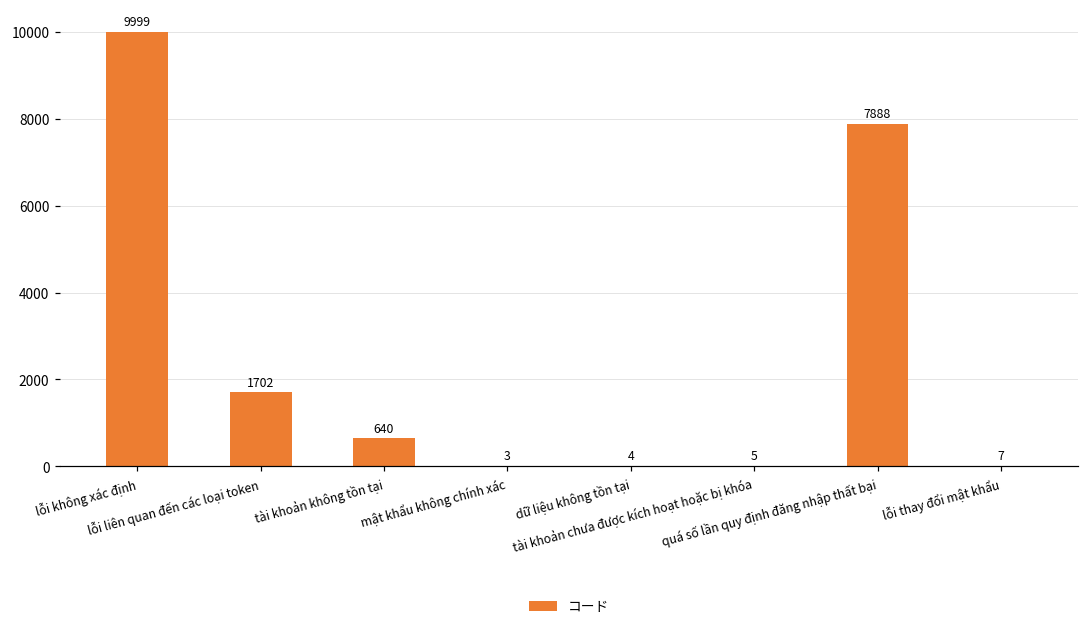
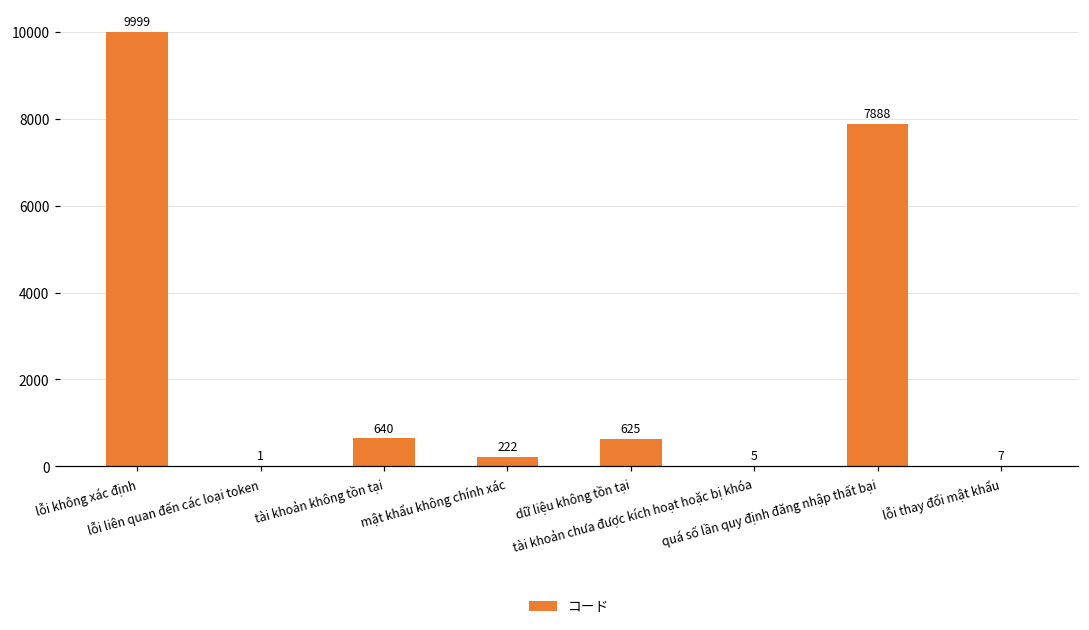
lỗi liên quan đến các loại token: 1702 -> 1
mật khẩu không chính xác: 3 -> 222
dữ liệu không tồn tại: 4 -> 625
